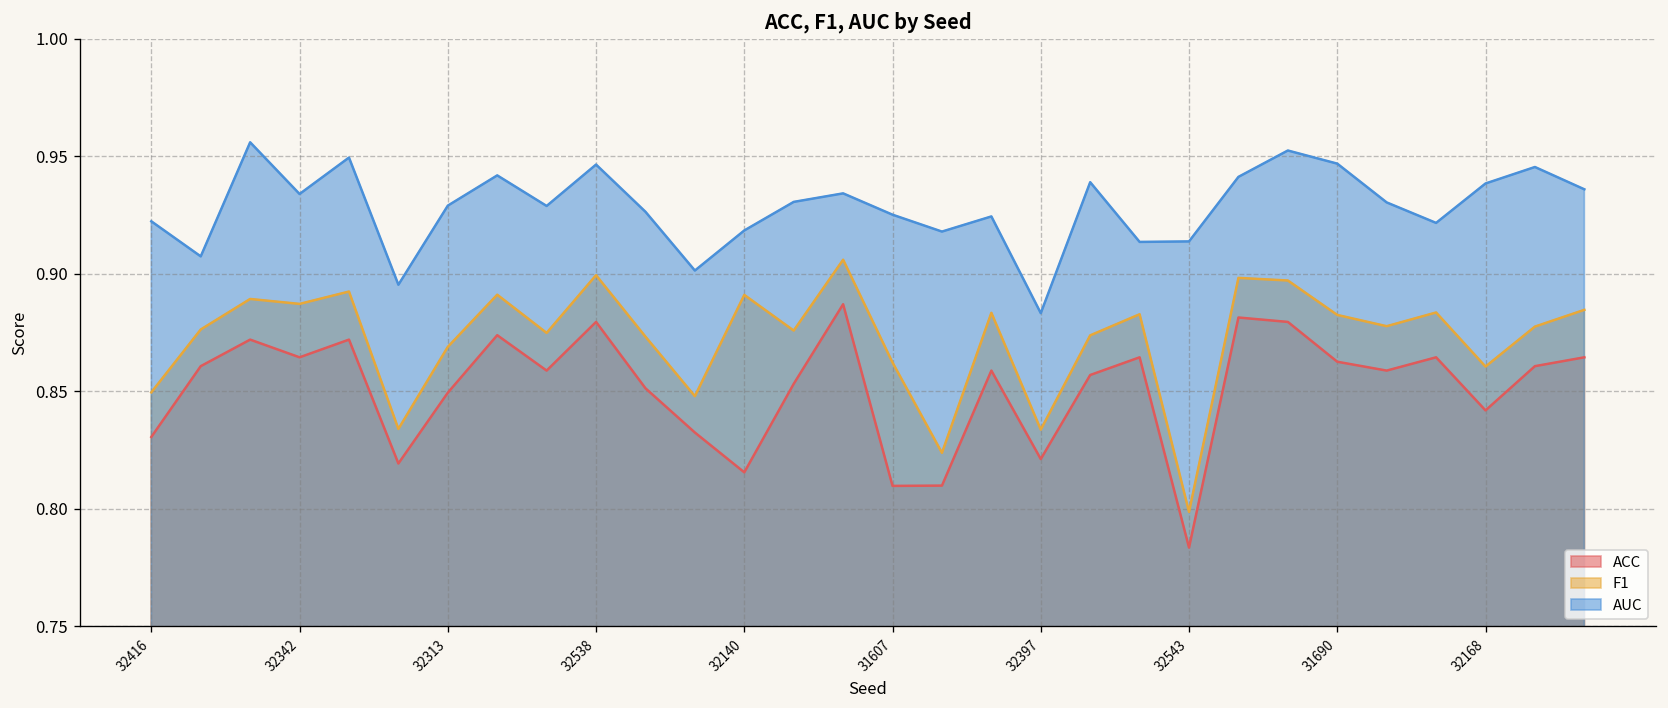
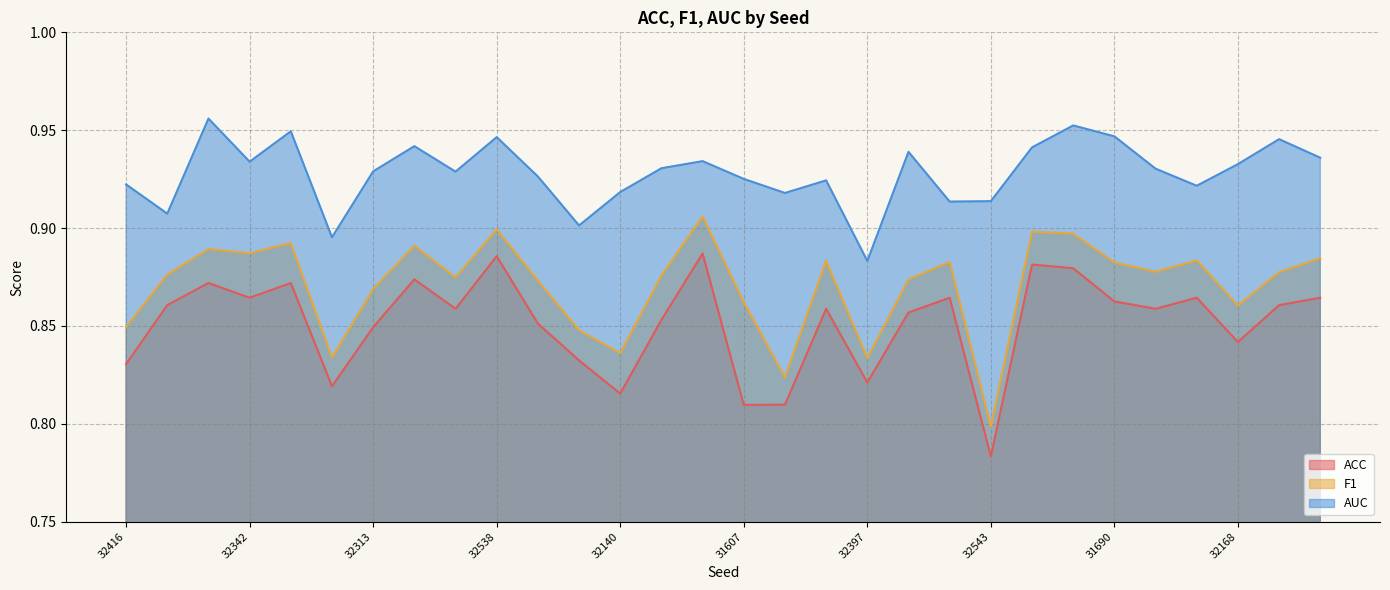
ACC, 32538: 0.879 -> 0.886
F1, 32140: 0.891 -> 0.836
AUC, 32168: 0.938 -> 0.933
